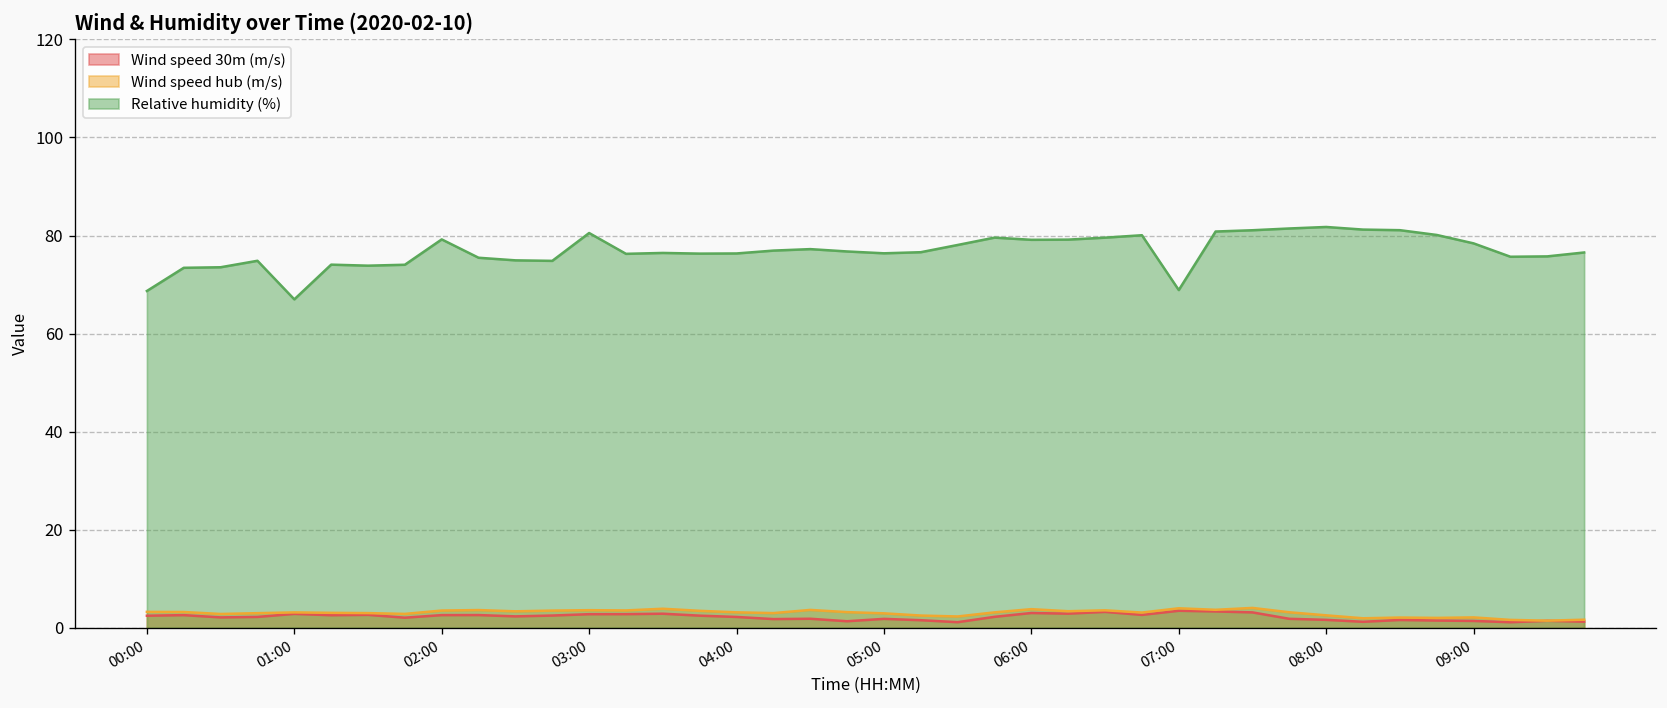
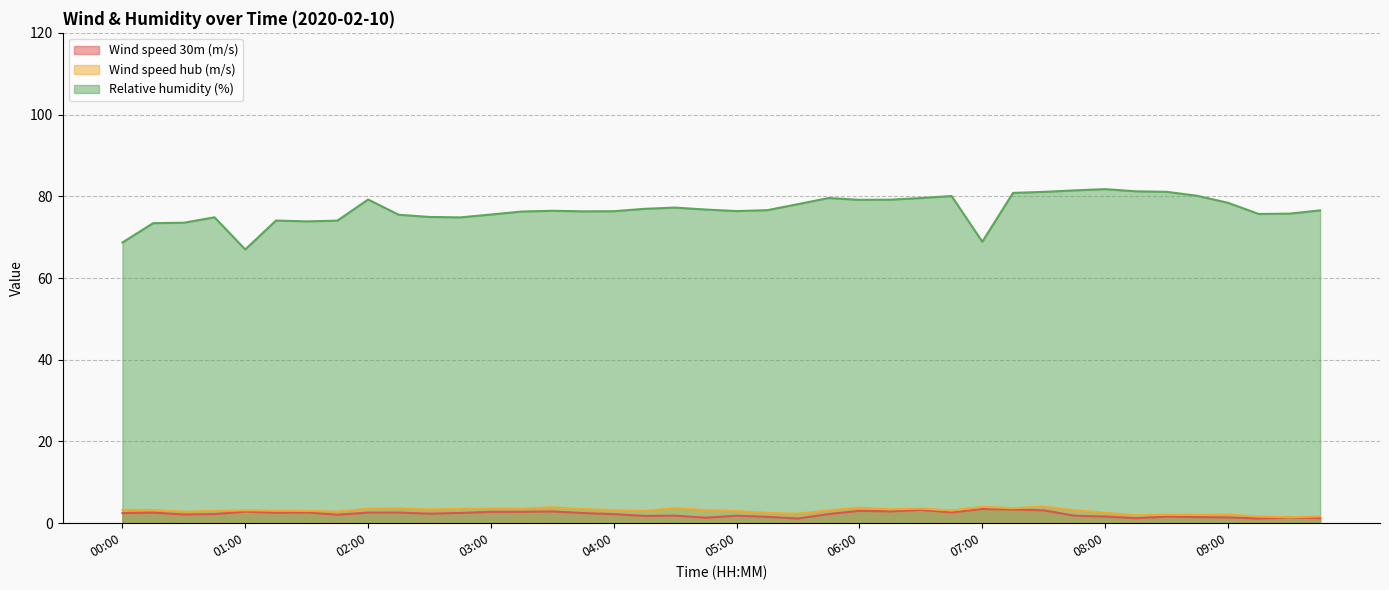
Relative humidity (%), 03:00: 81 -> 76
